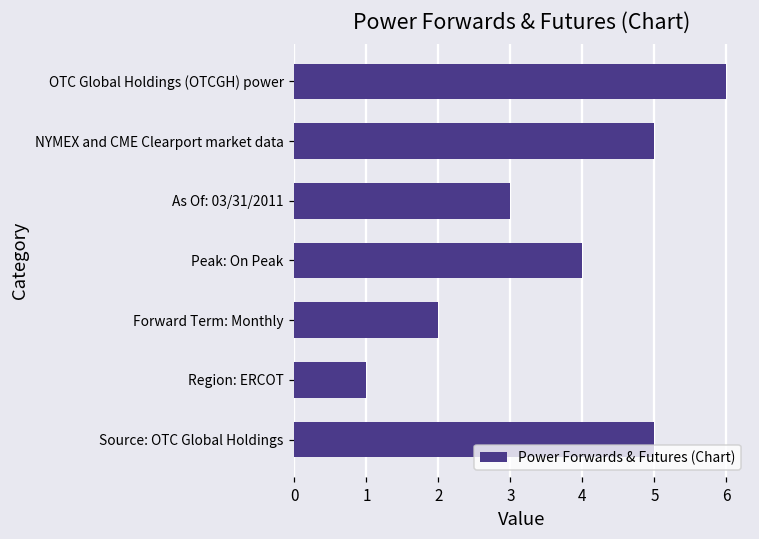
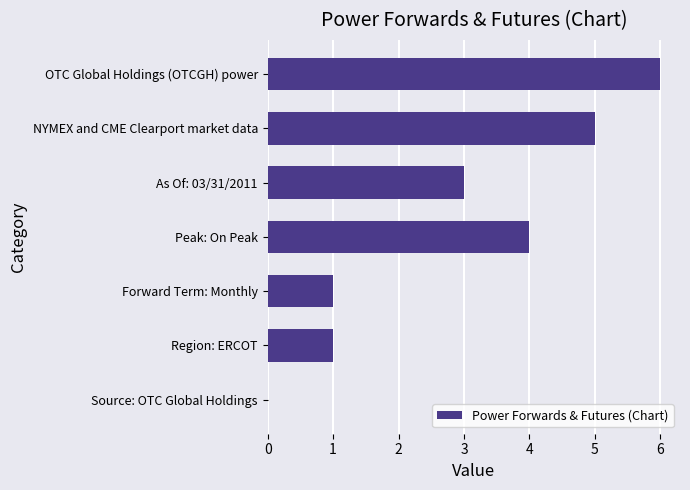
Forward Term: Monthly: 2 -> 1
Source: OTC Global Holdings: 5 -> 0
